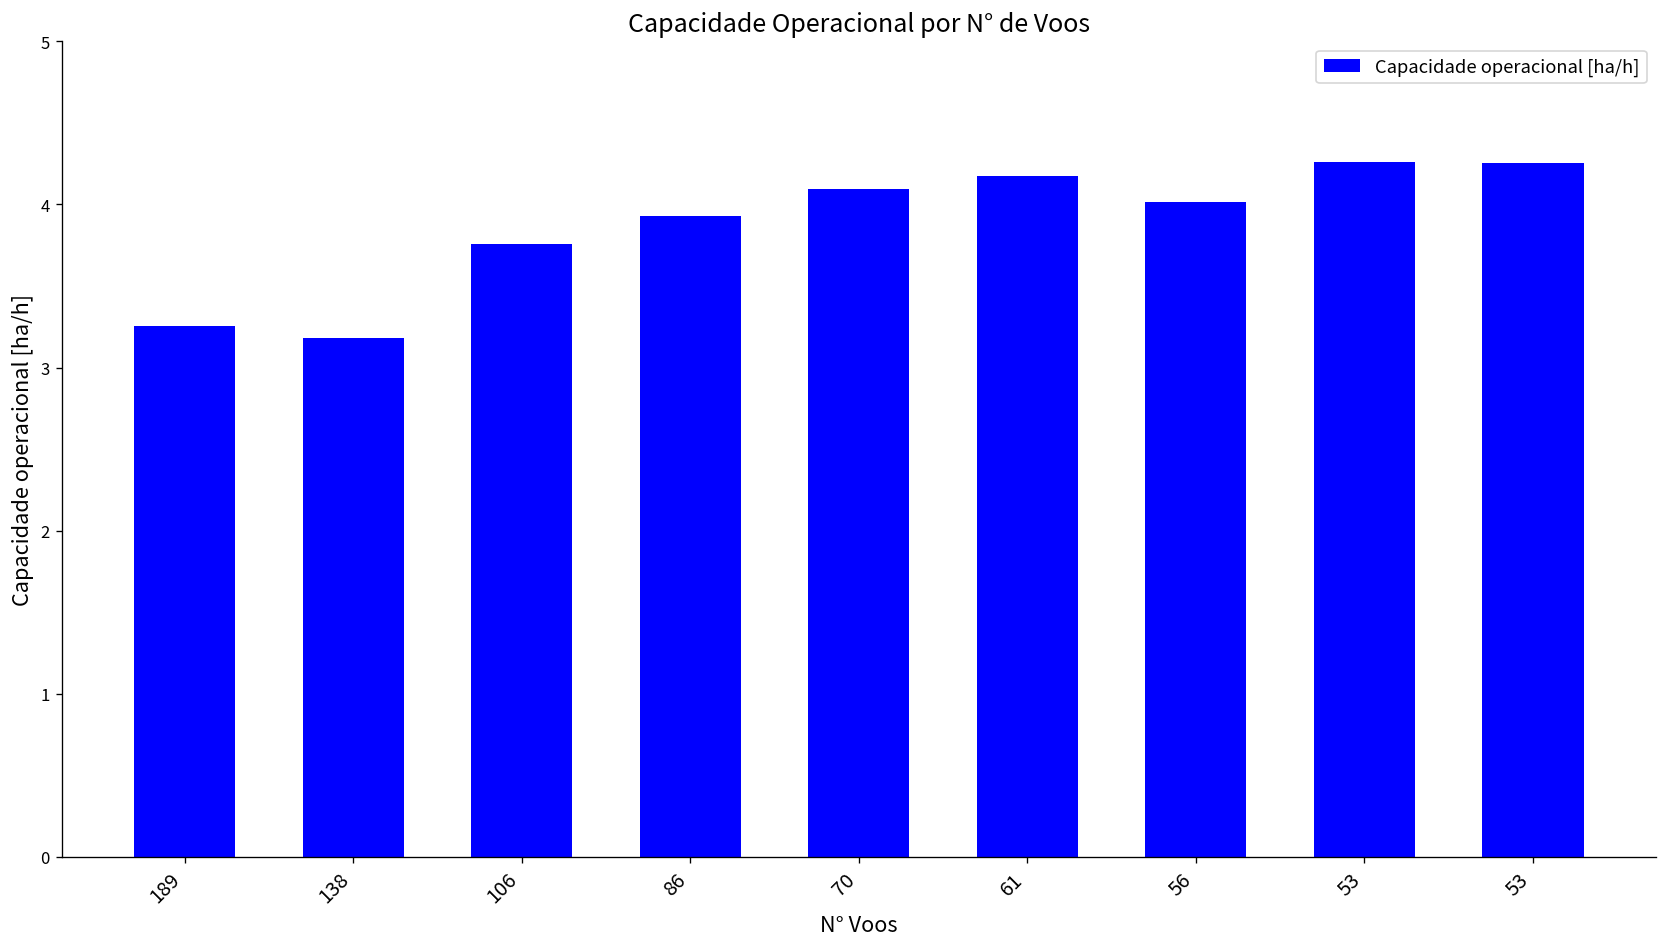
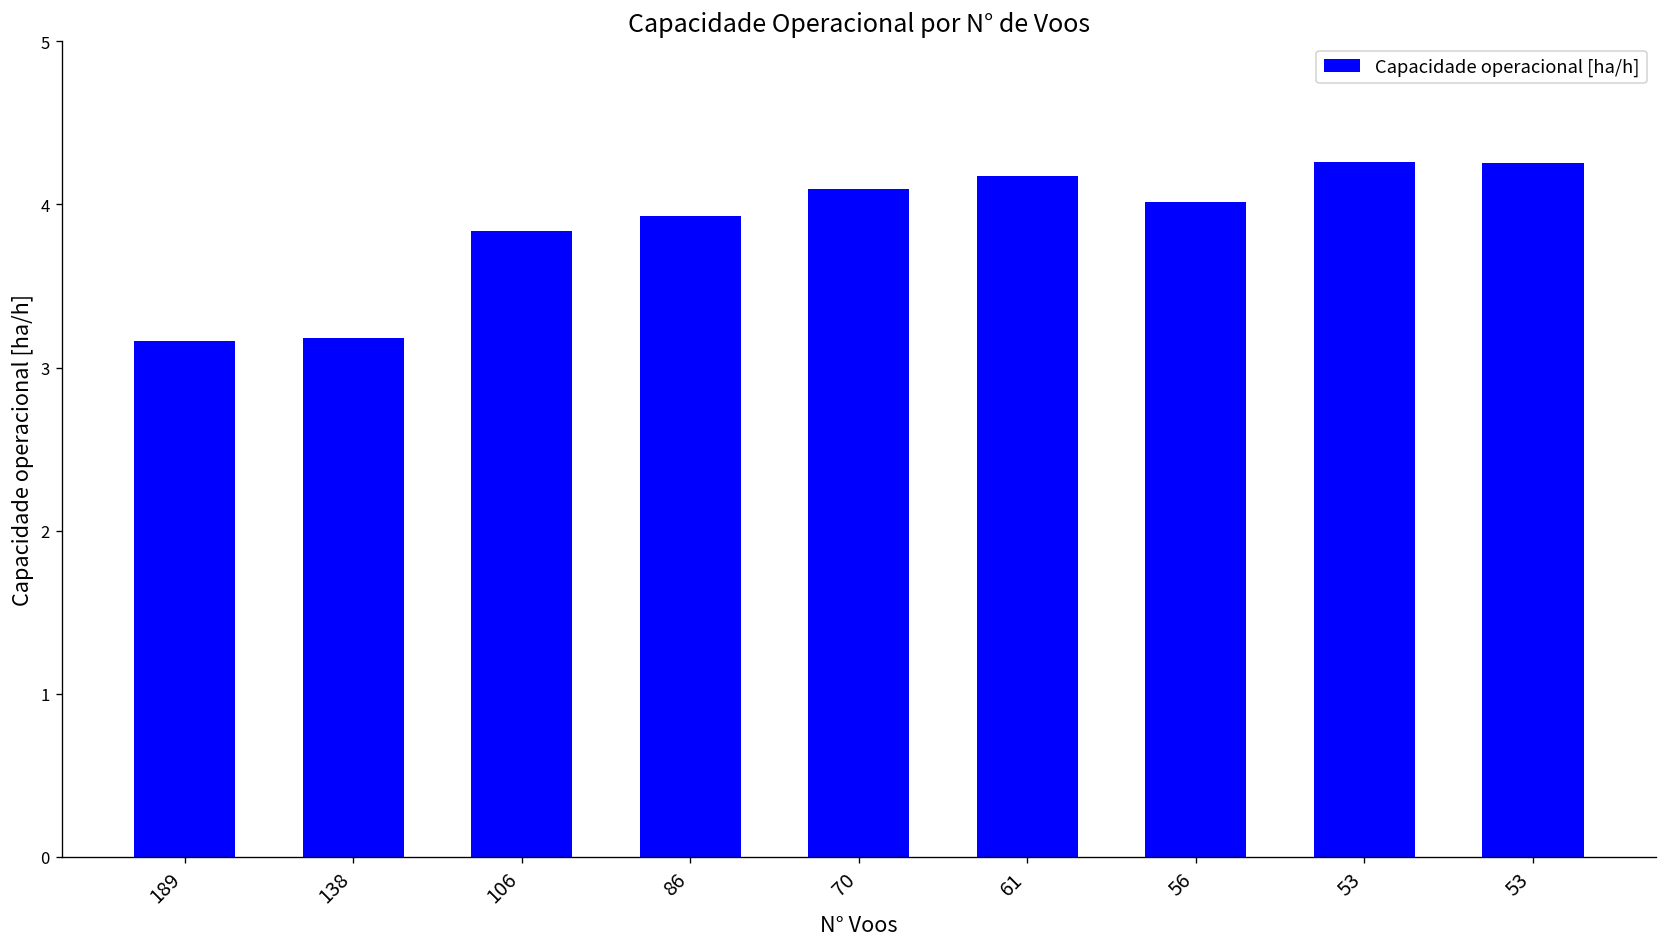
189: 3.25 -> 3.16
106: 3.76 -> 3.84
